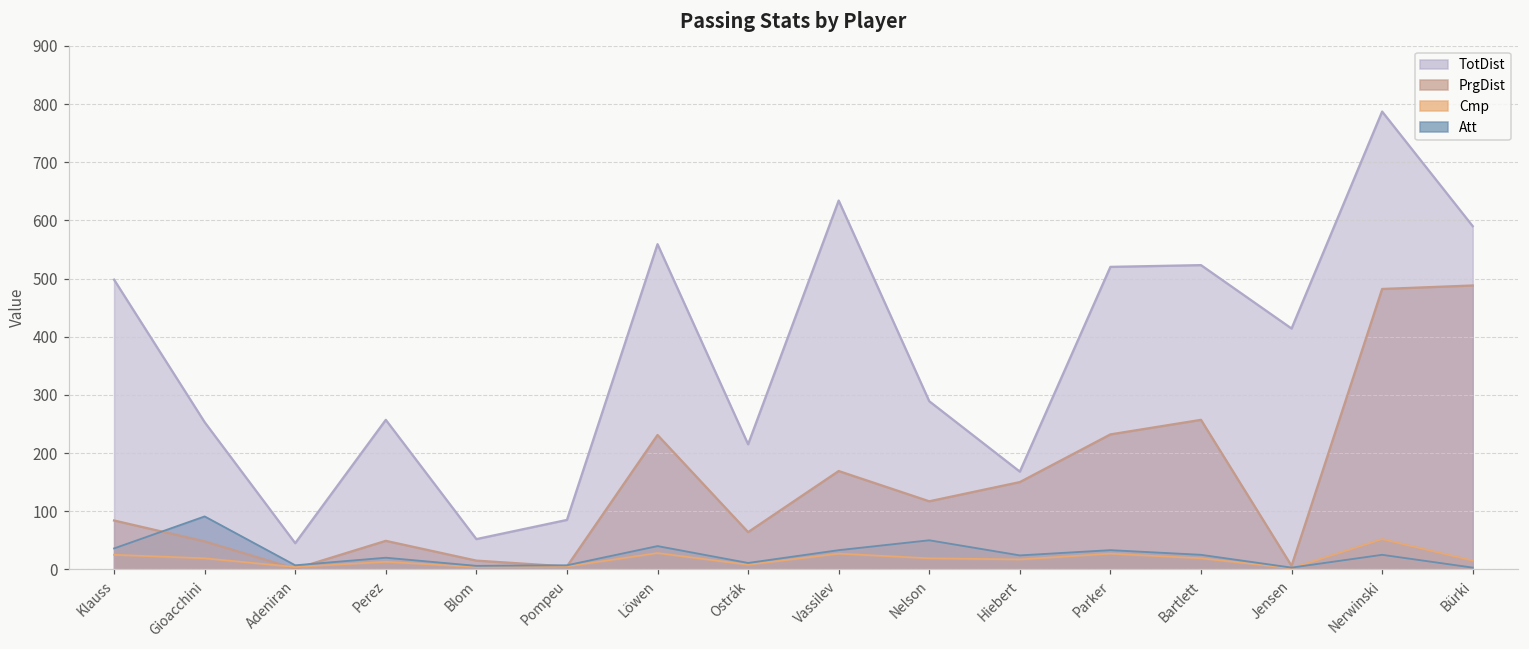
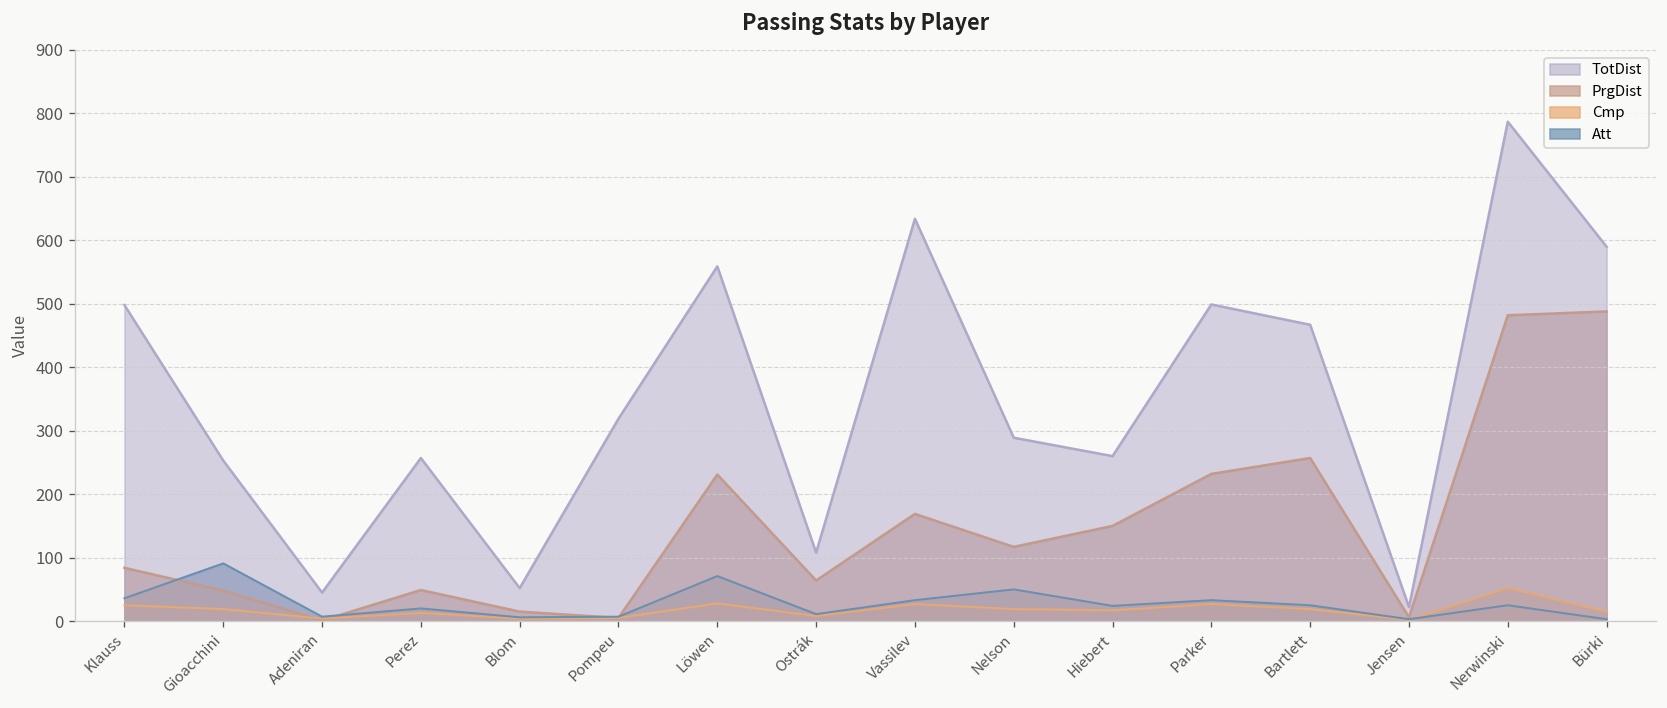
TotDist, Pompeu: 90 -> 320
Att, Löwen: 40 -> 70
TotDist, Ostrák: 220 -> 110
TotDist, Hiebert: 170 -> 260
TotDist, Parker: 520 -> 500
TotDist, Bartlett: 520 -> 470
TotDist, Jensen: 410 -> 20
